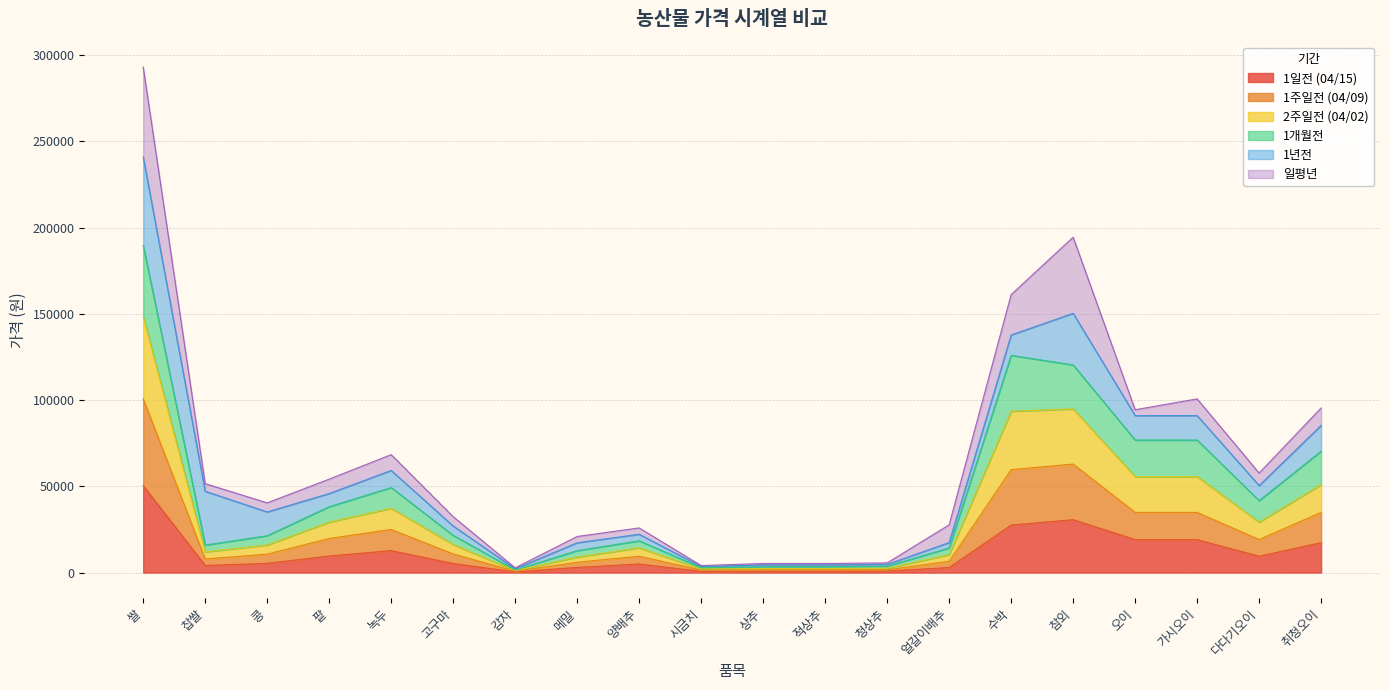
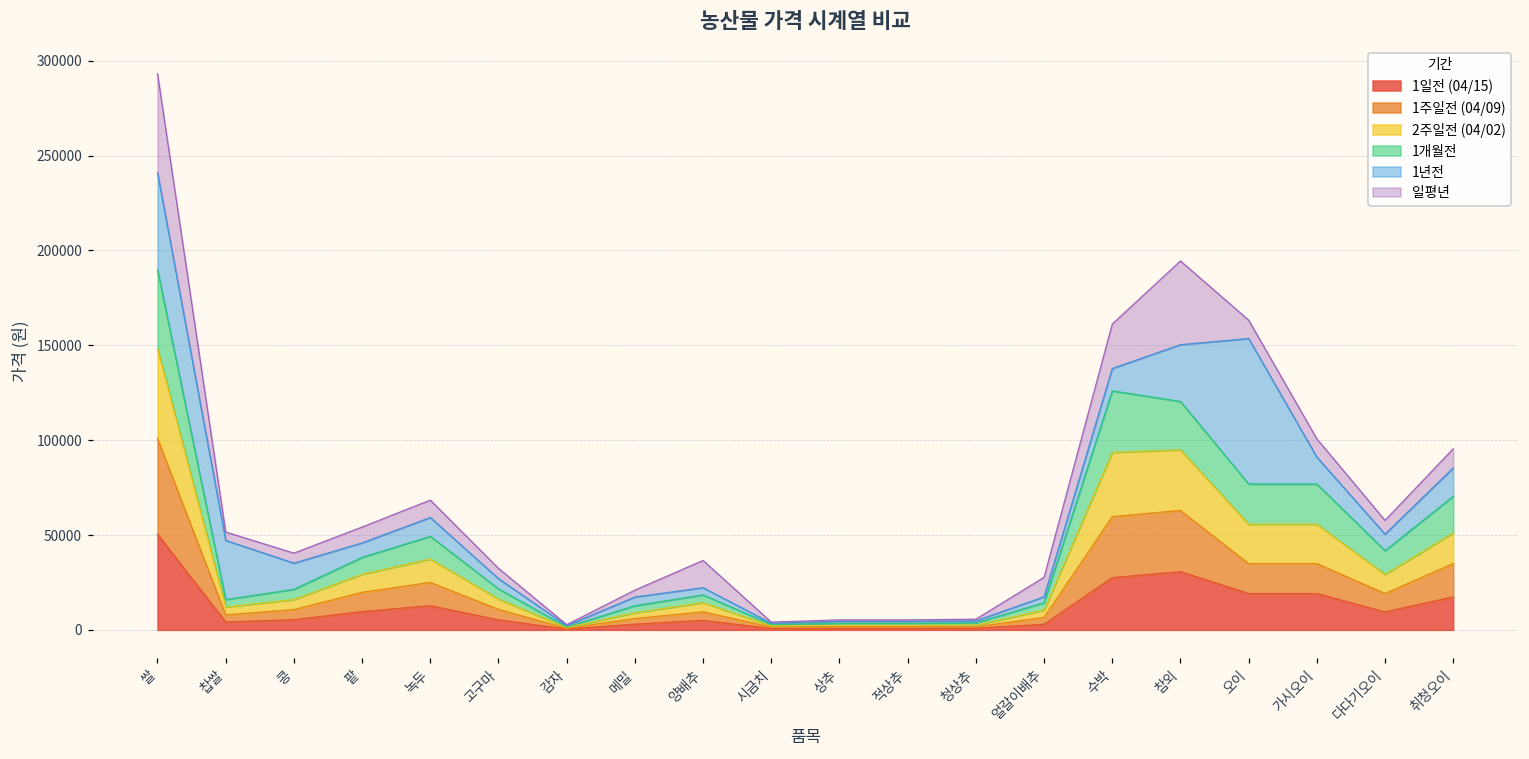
일평년, 양배추: 4000 -> 14000
1년전, 오이: 14000 -> 77000
일평년, 오이: 3000 -> 10000
